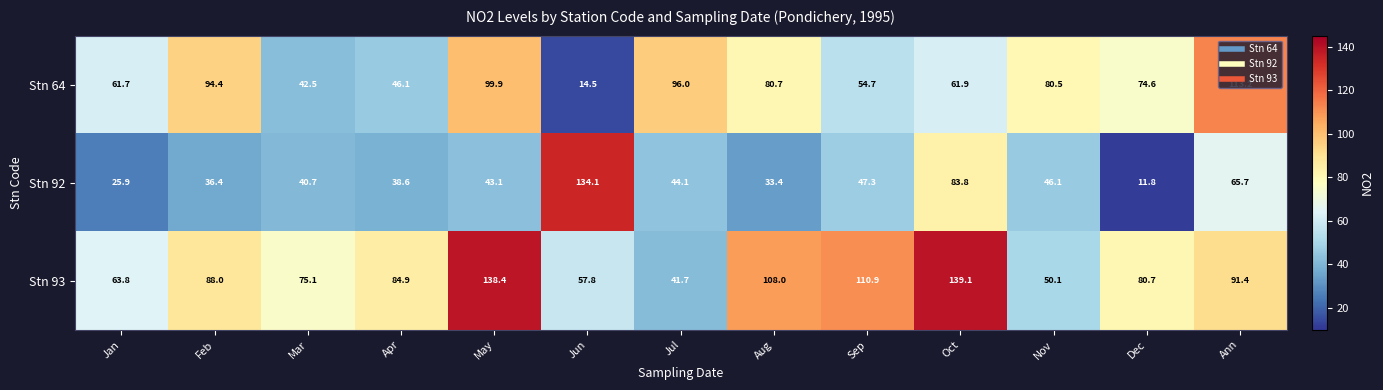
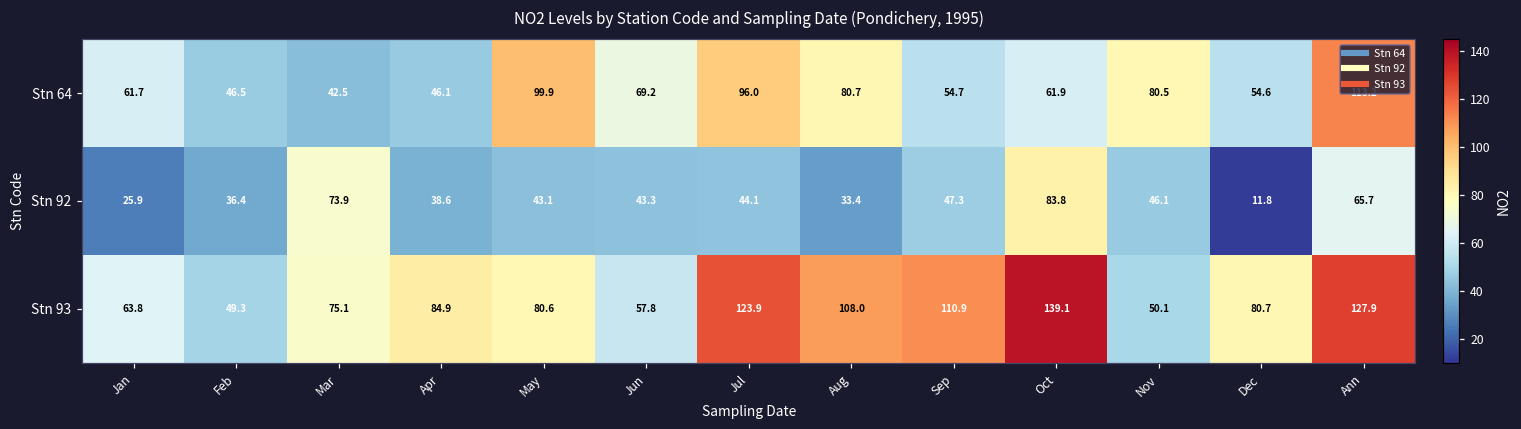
Stn 64, Feb: 94.4 -> 46.5
Stn 64, Jun: 14.5 -> 69.2
Stn 64, Dec: 74.6 -> 54.6
Stn 92, Mar: 40.7 -> 73.9
Stn 92, Jun: 134.1 -> 43.3
Stn 93, Feb: 88.0 -> 49.3
Stn 93, May: 138.4 -> 80.6
Stn 93, Jul: 41.7 -> 123.9
Stn 93, Ann: 91.4 -> 127.9
